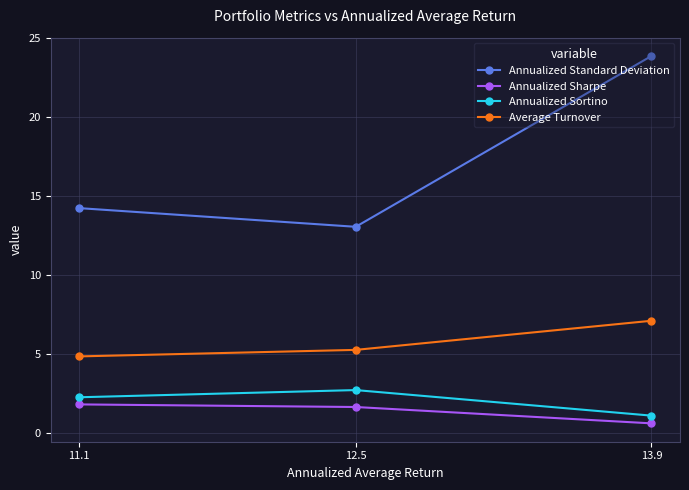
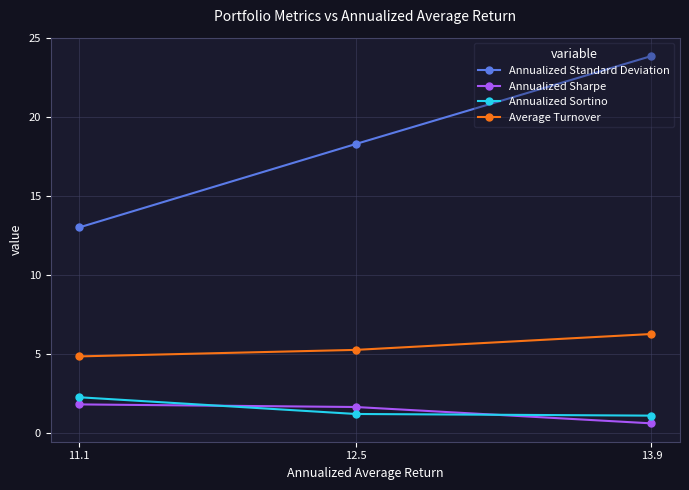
Annualized Standard Deviation, 11.1: 14.2 -> 13.0
Annualized Standard Deviation, 12.5: 13.0 -> 18.3
Annualized Sortino, 12.5: 2.7 -> 1.2
Average Turnover, 13.9: 7.1 -> 6.2
